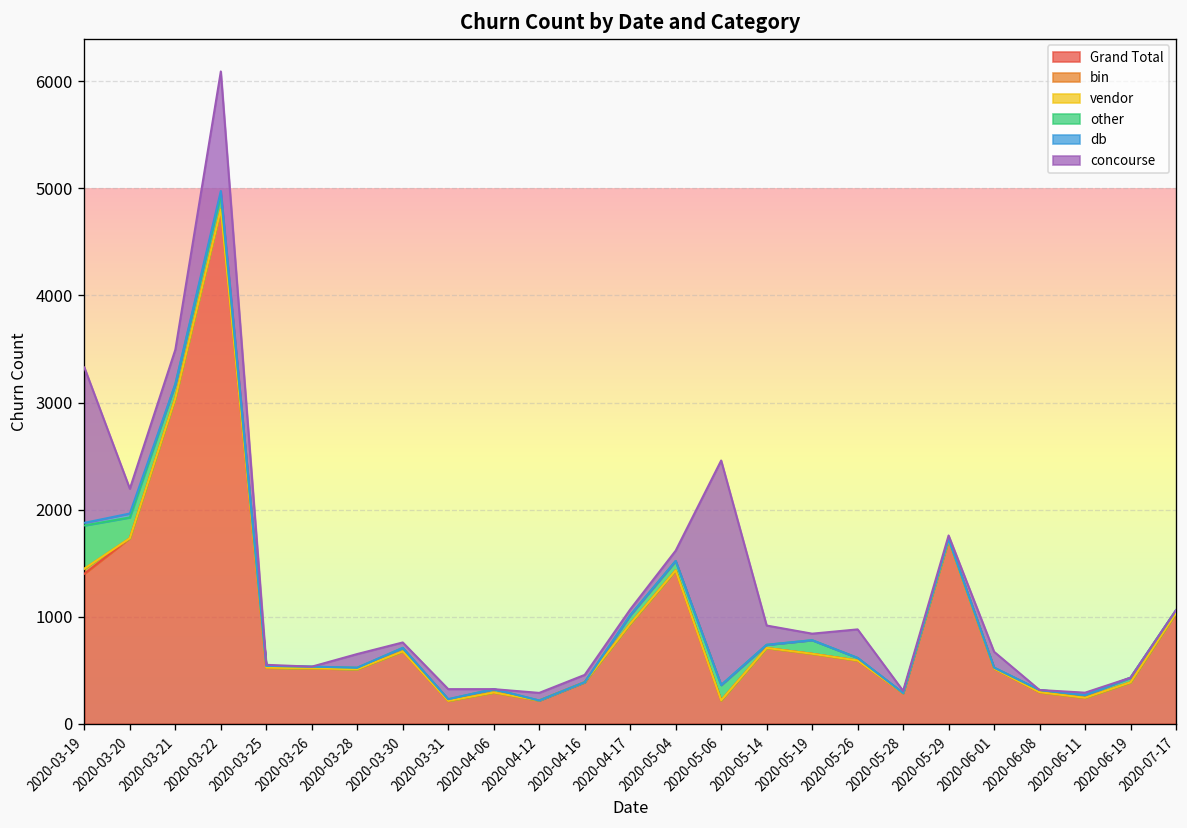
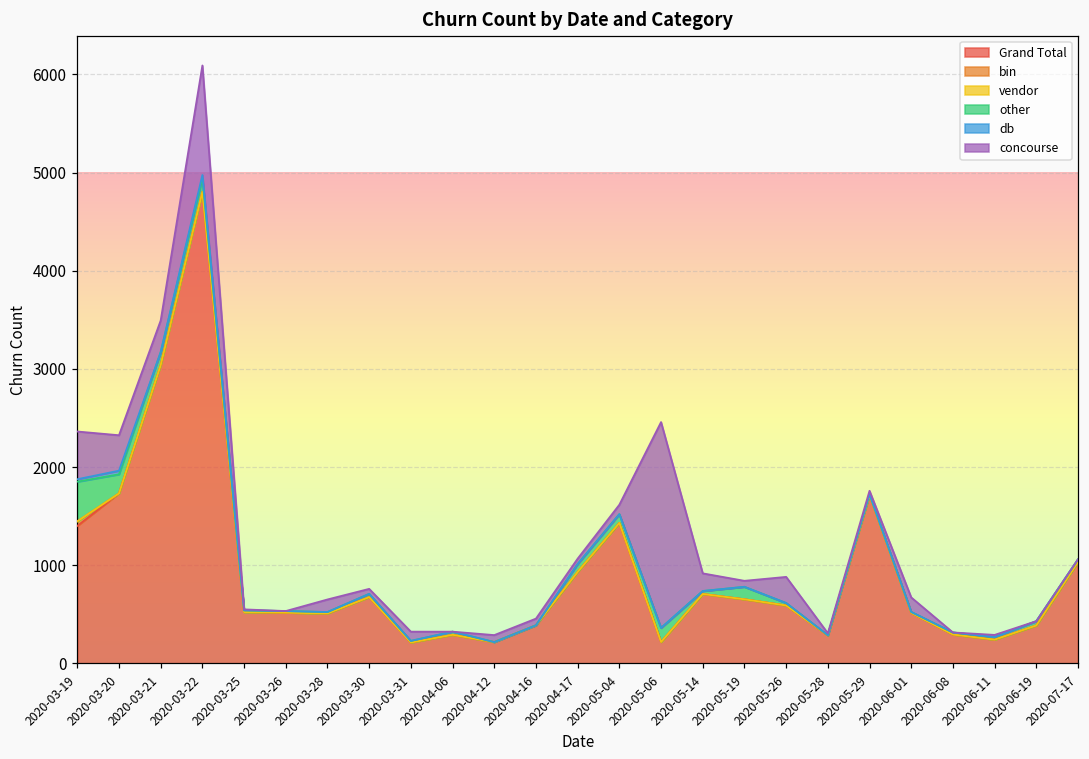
concourse, 2020-03-19: 1500 -> 500
concourse, 2020-03-20: 200 -> 400
